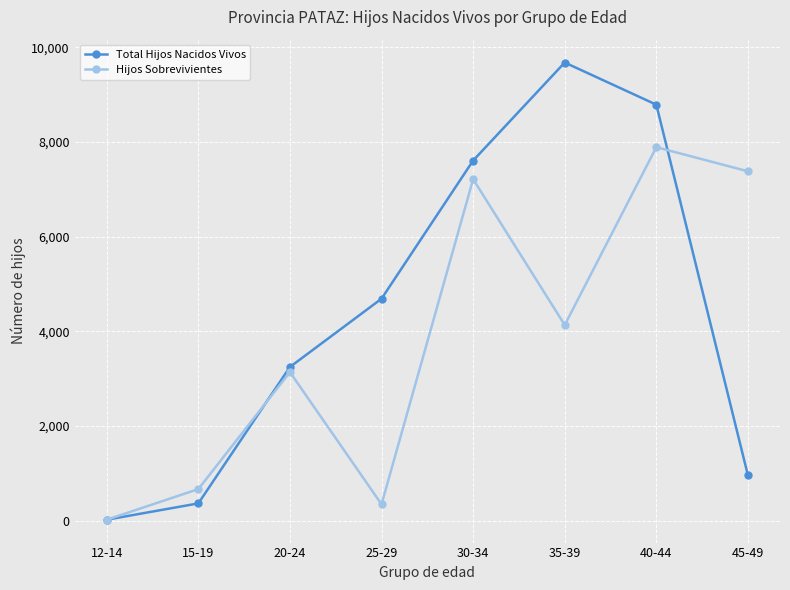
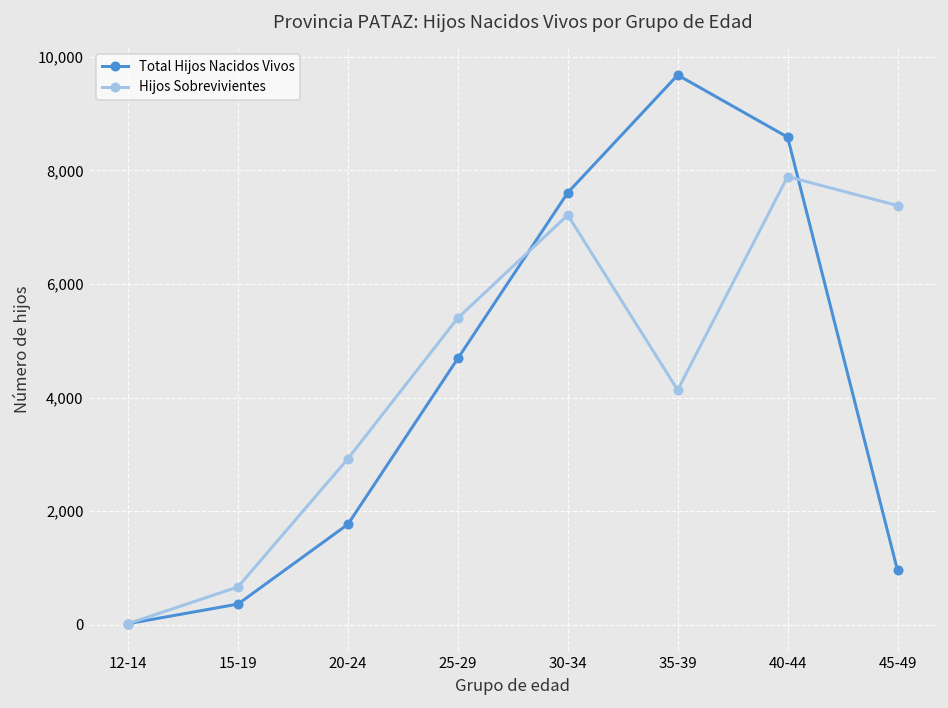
Total Hijos Nacidos Vivos, 20-24: 3,200 -> 1,800
Hijos Sobrevivientes, 20-24: 3,100 -> 2,900
Hijos Sobrevivientes, 25-29: 300 -> 5,400
Total Hijos Nacidos Vivos, 40-44: 8,800 -> 8,600
